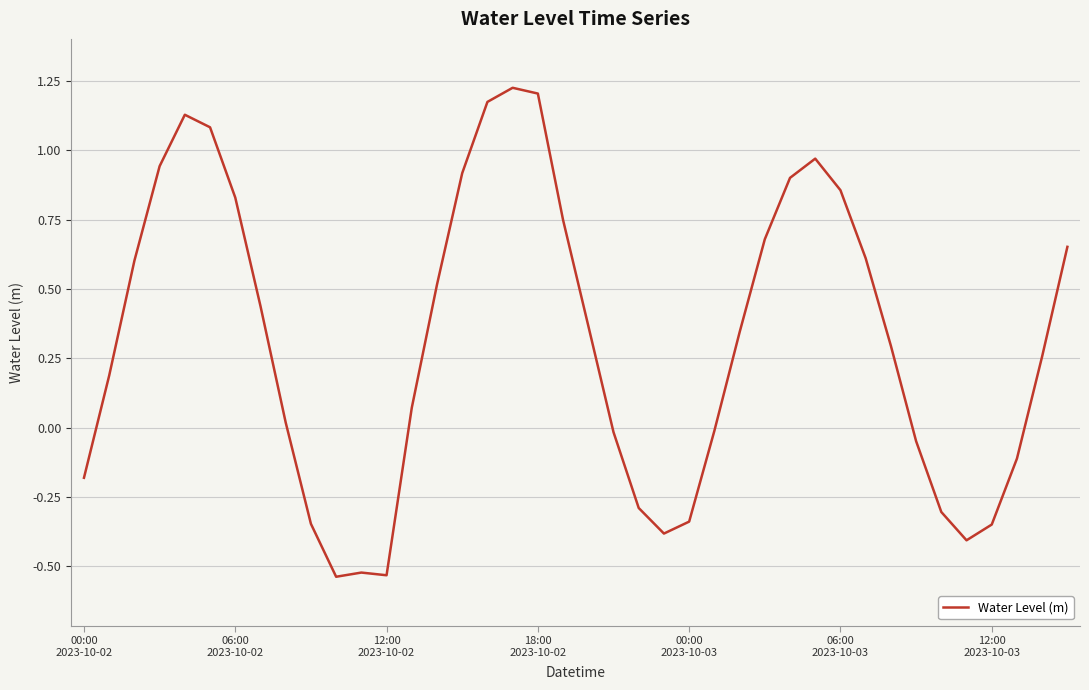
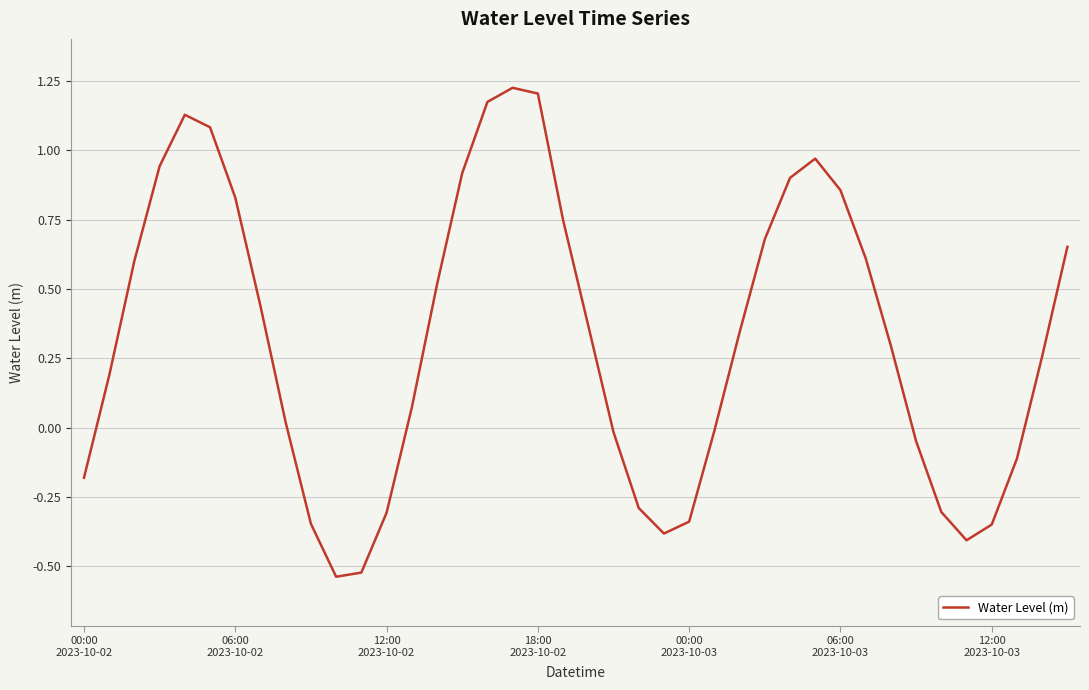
12:00 2023-10-02: -0.53 -> -0.31
